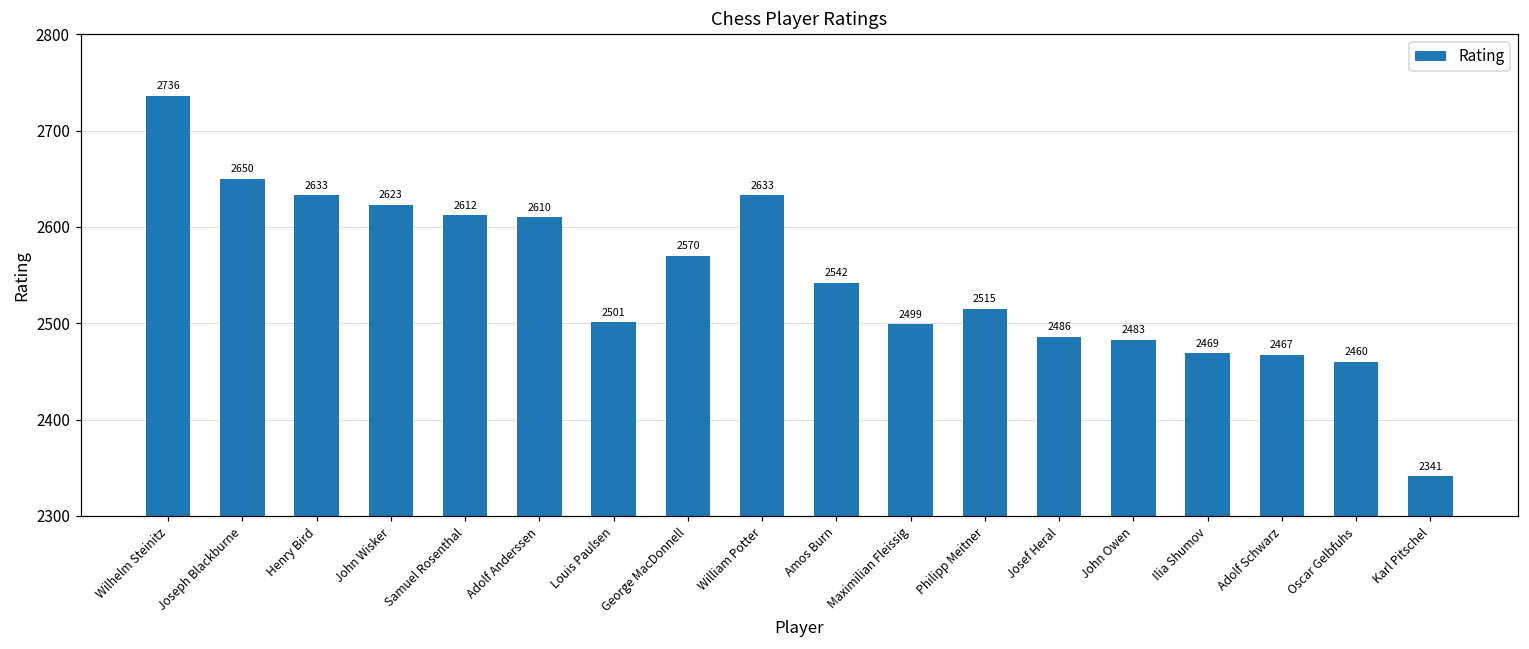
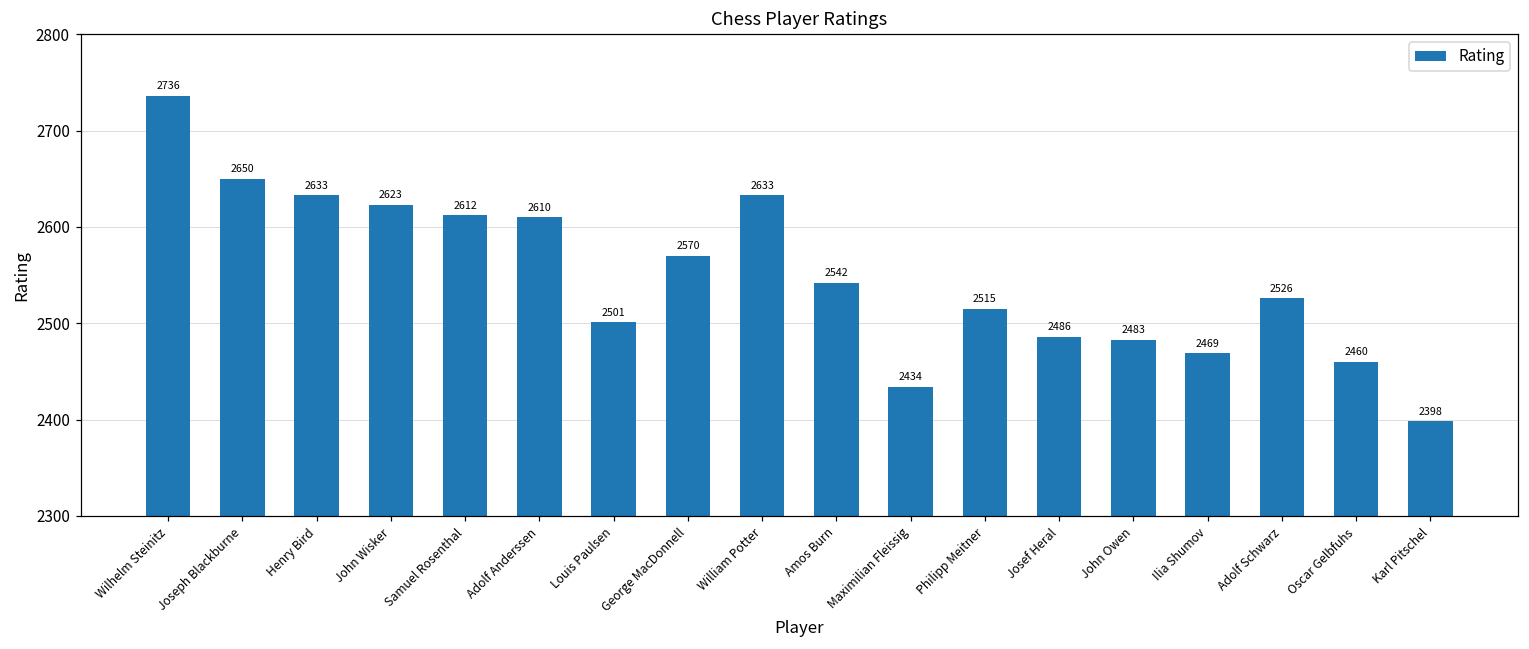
Maximilian Fleissig: 2499 -> 2434
Adolf Schwarz: 2467 -> 2526
Karl Pitschel: 2341 -> 2398
